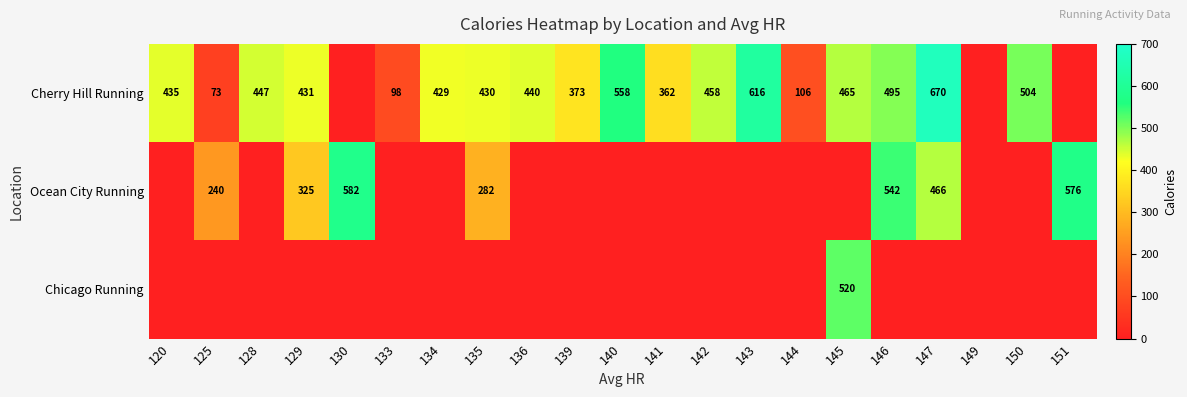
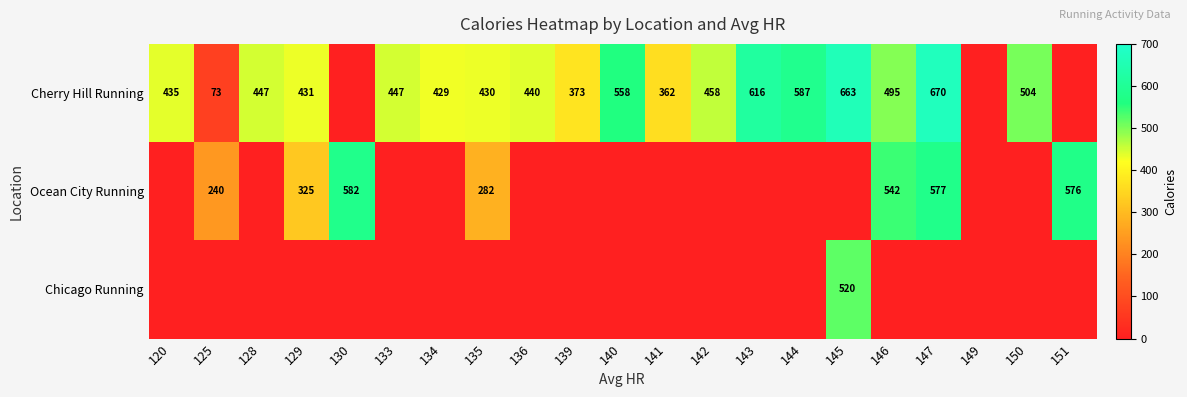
Cherry Hill Running, 133: 98 -> 447
Cherry Hill Running, 144: 106 -> 587
Cherry Hill Running, 145: 465 -> 663
Ocean City Running, 147: 466 -> 577
